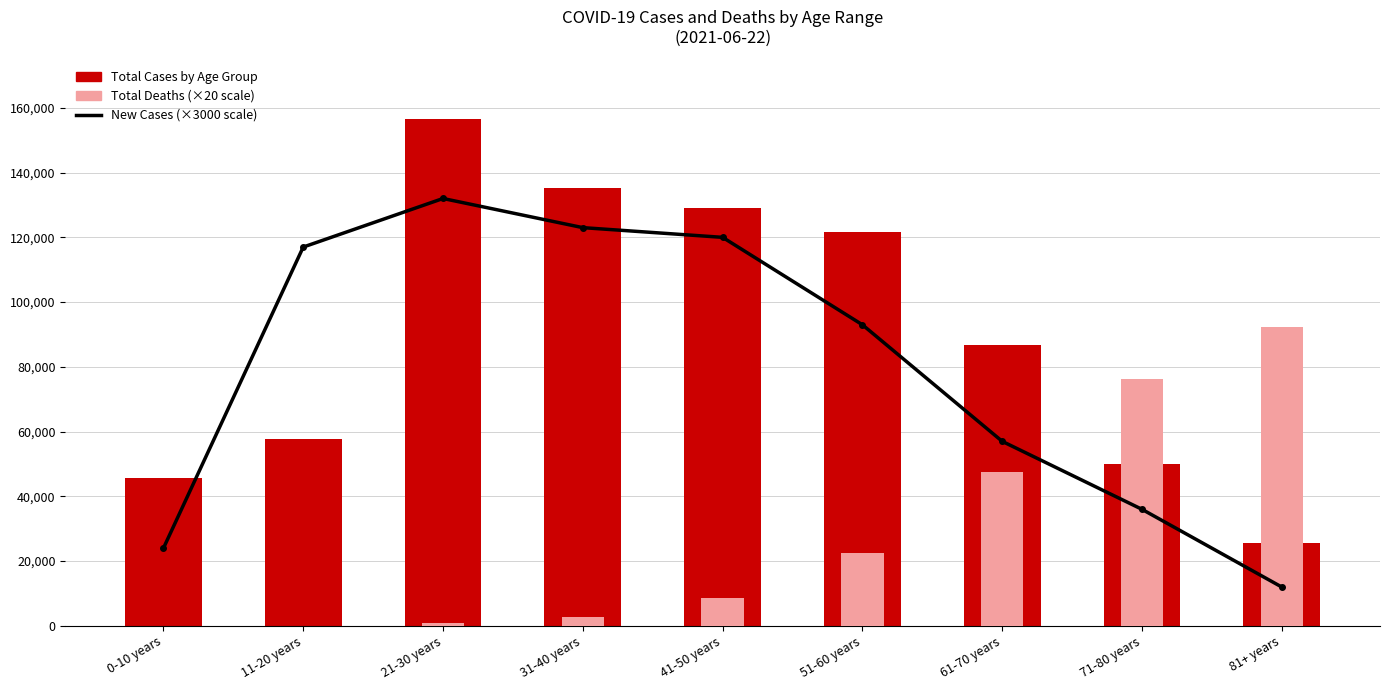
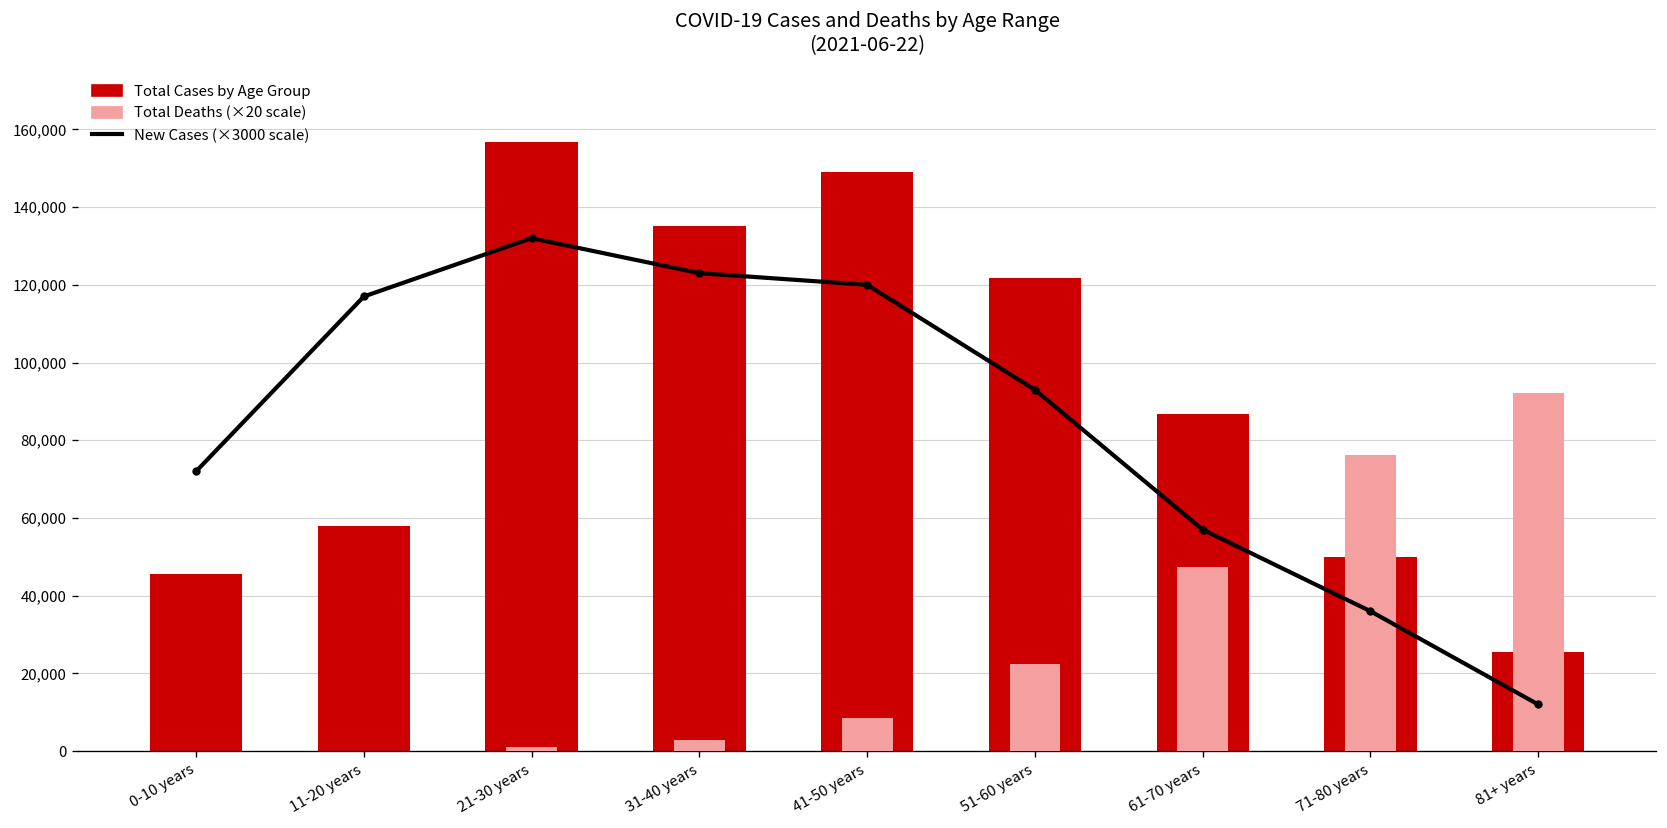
New Cases (×3000 scale), 0-10 years: 24,000 -> 72,000
Total Cases by Age Group, 41-50 years: 129,000 -> 149,000
